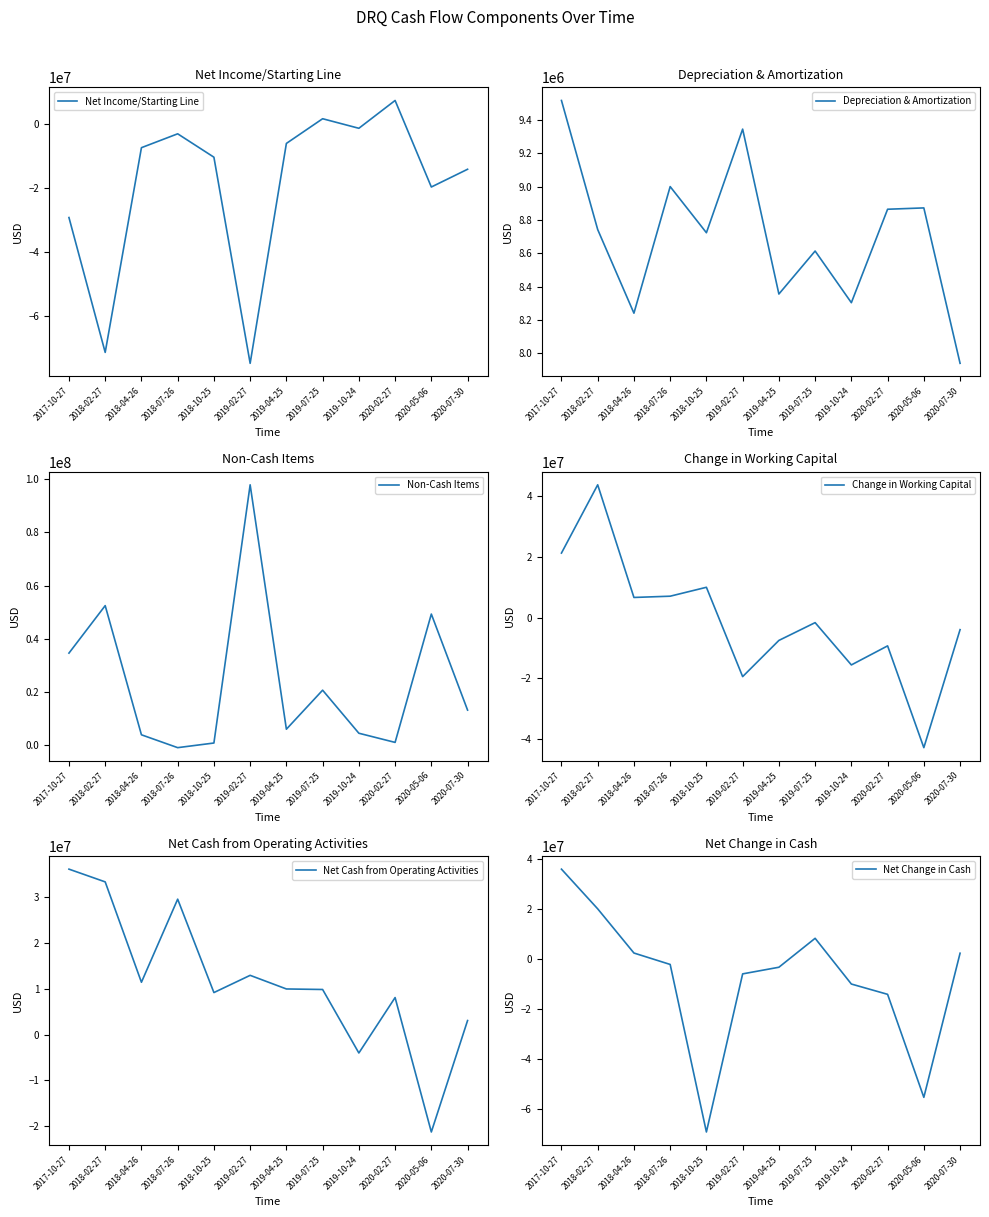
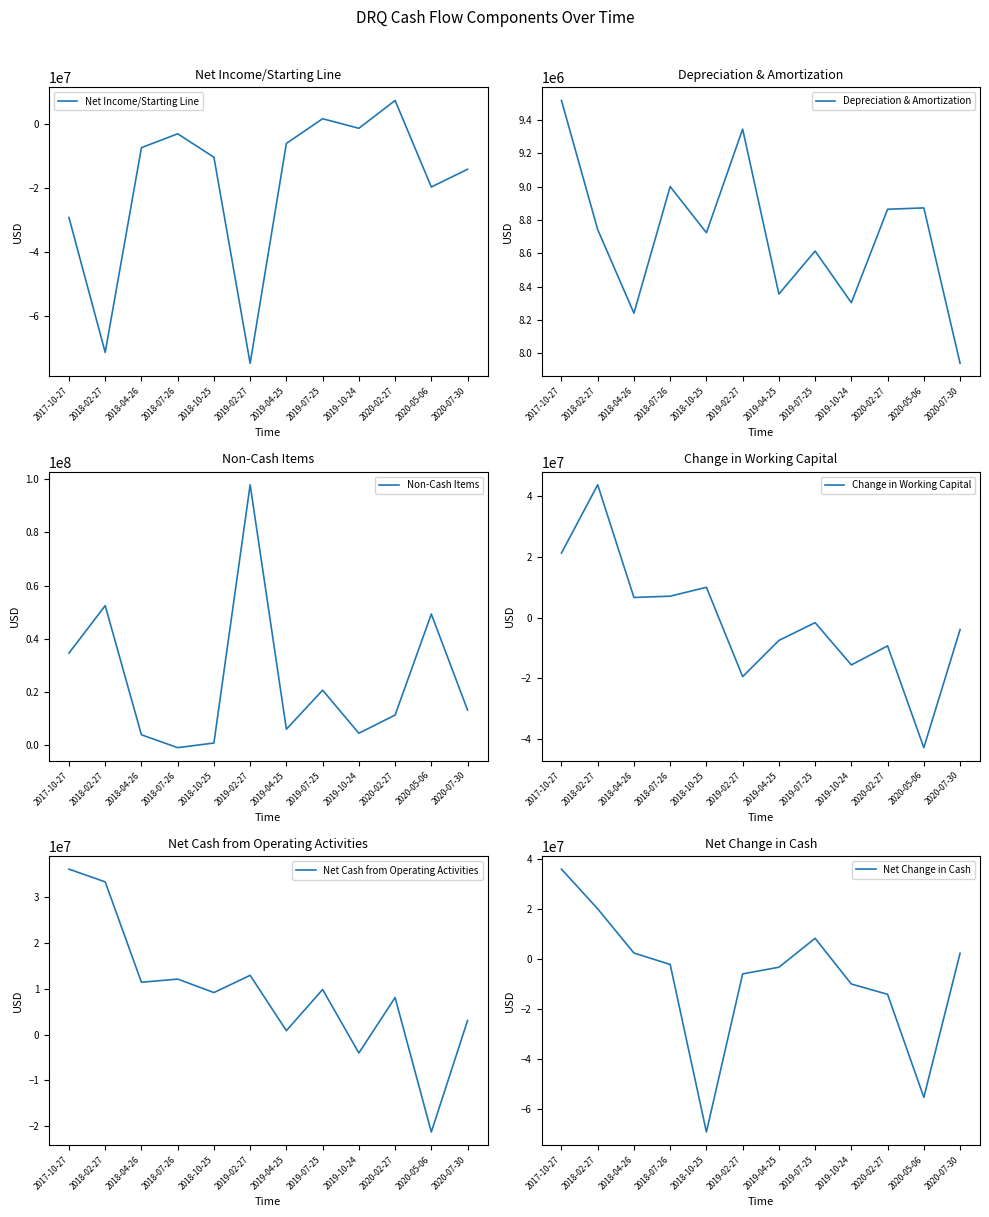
Non-Cash Items, 2020-02-27: 1000000 -> 11000000
Net Cash from Operating Activities, 2018-07-26: 29000000 -> 12000000
Net Cash from Operating Activities, 2019-04-25: 10000000 -> 1000000
